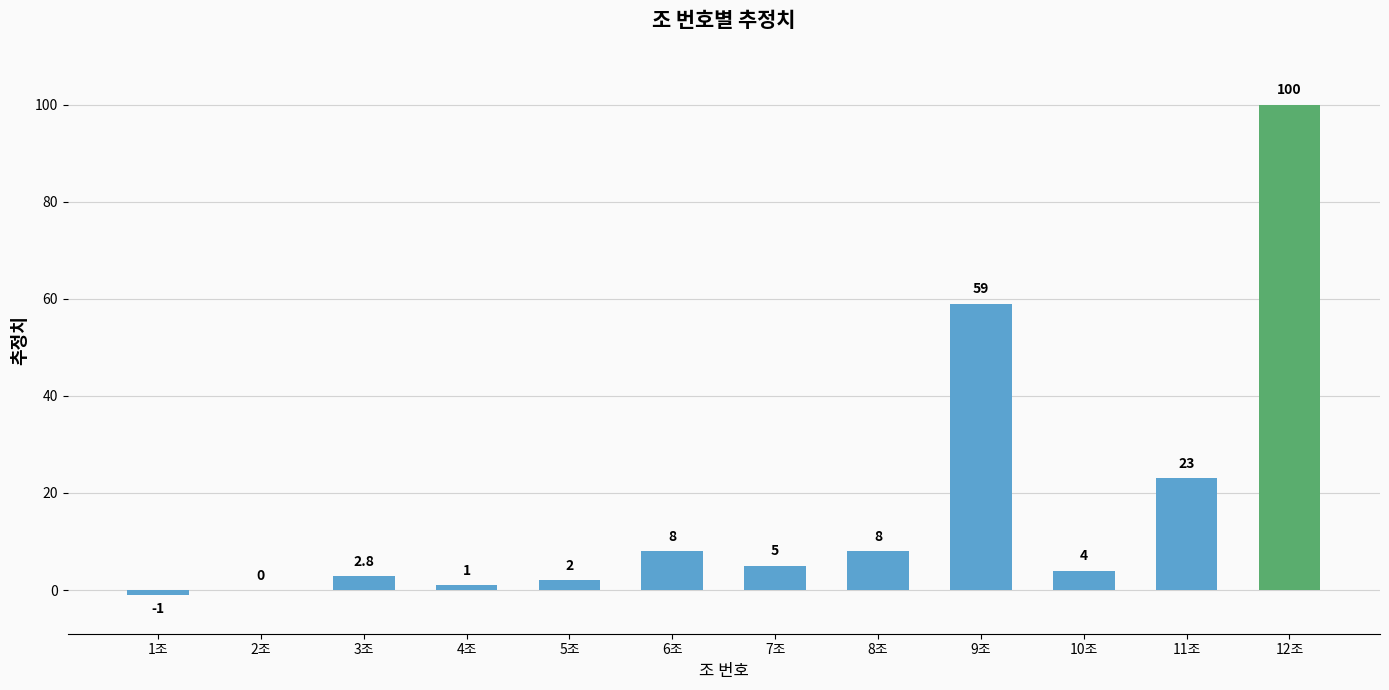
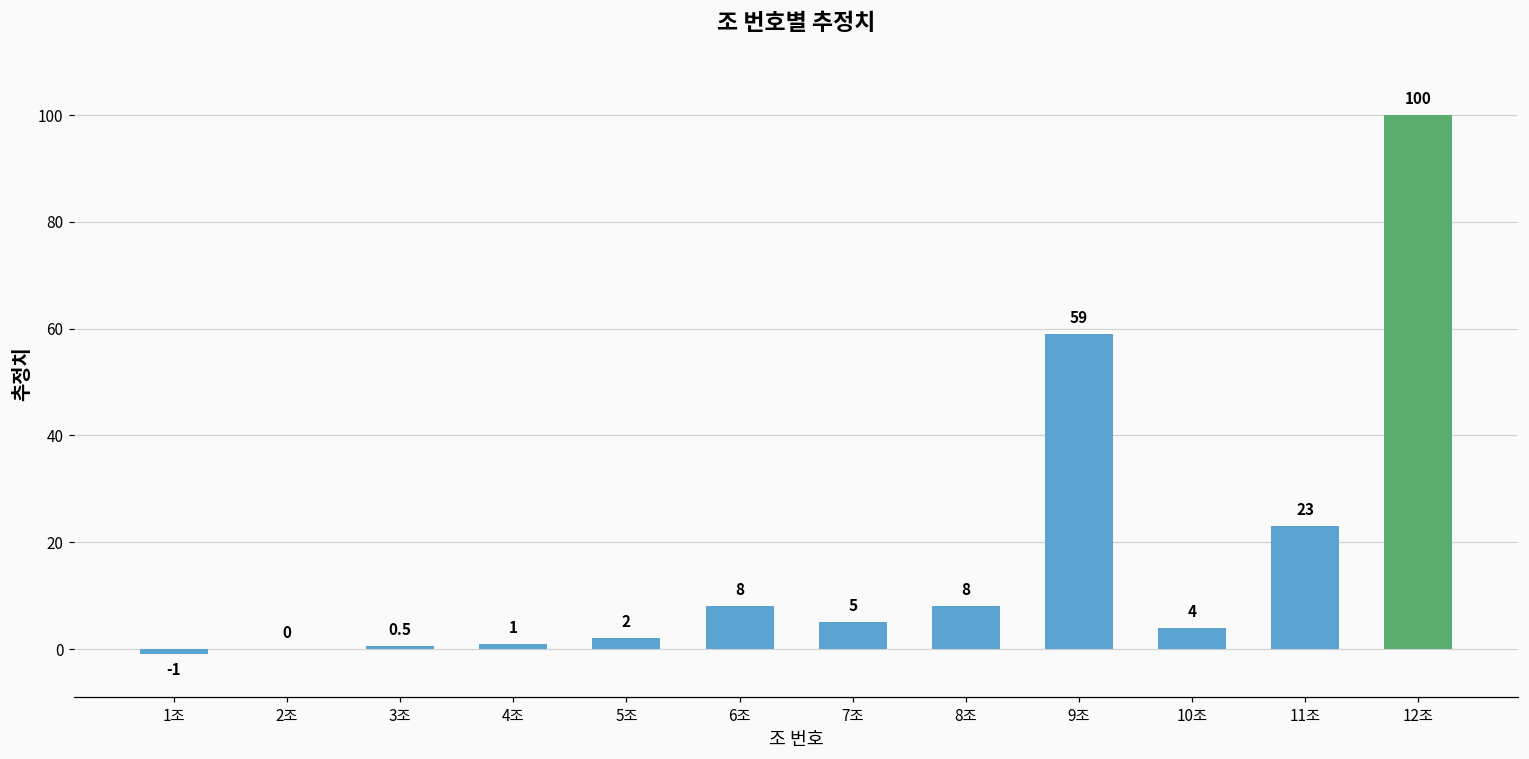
3조: 2.8 -> 0.5
